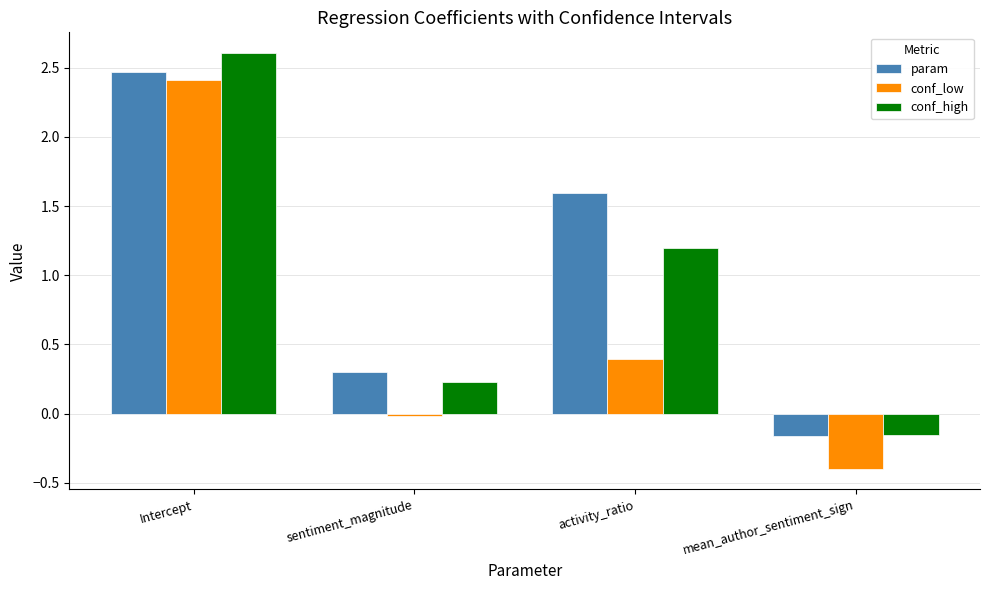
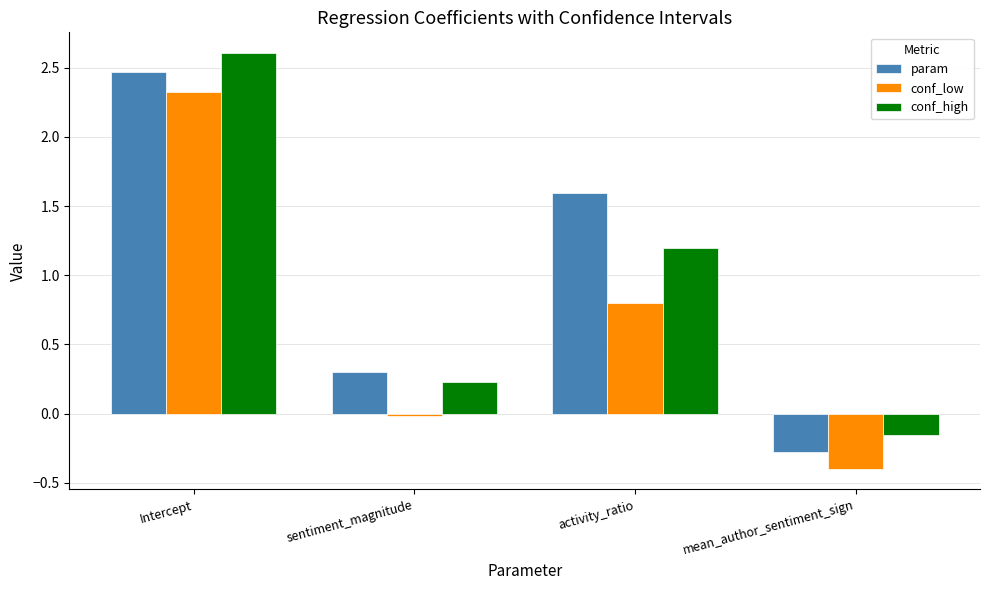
conf_low, Intercept: 2.41 -> 2.33
conf_low, activity_ratio: 0.39 -> 0.80
param, mean_author_sentiment_sign: -0.16 -> -0.28
